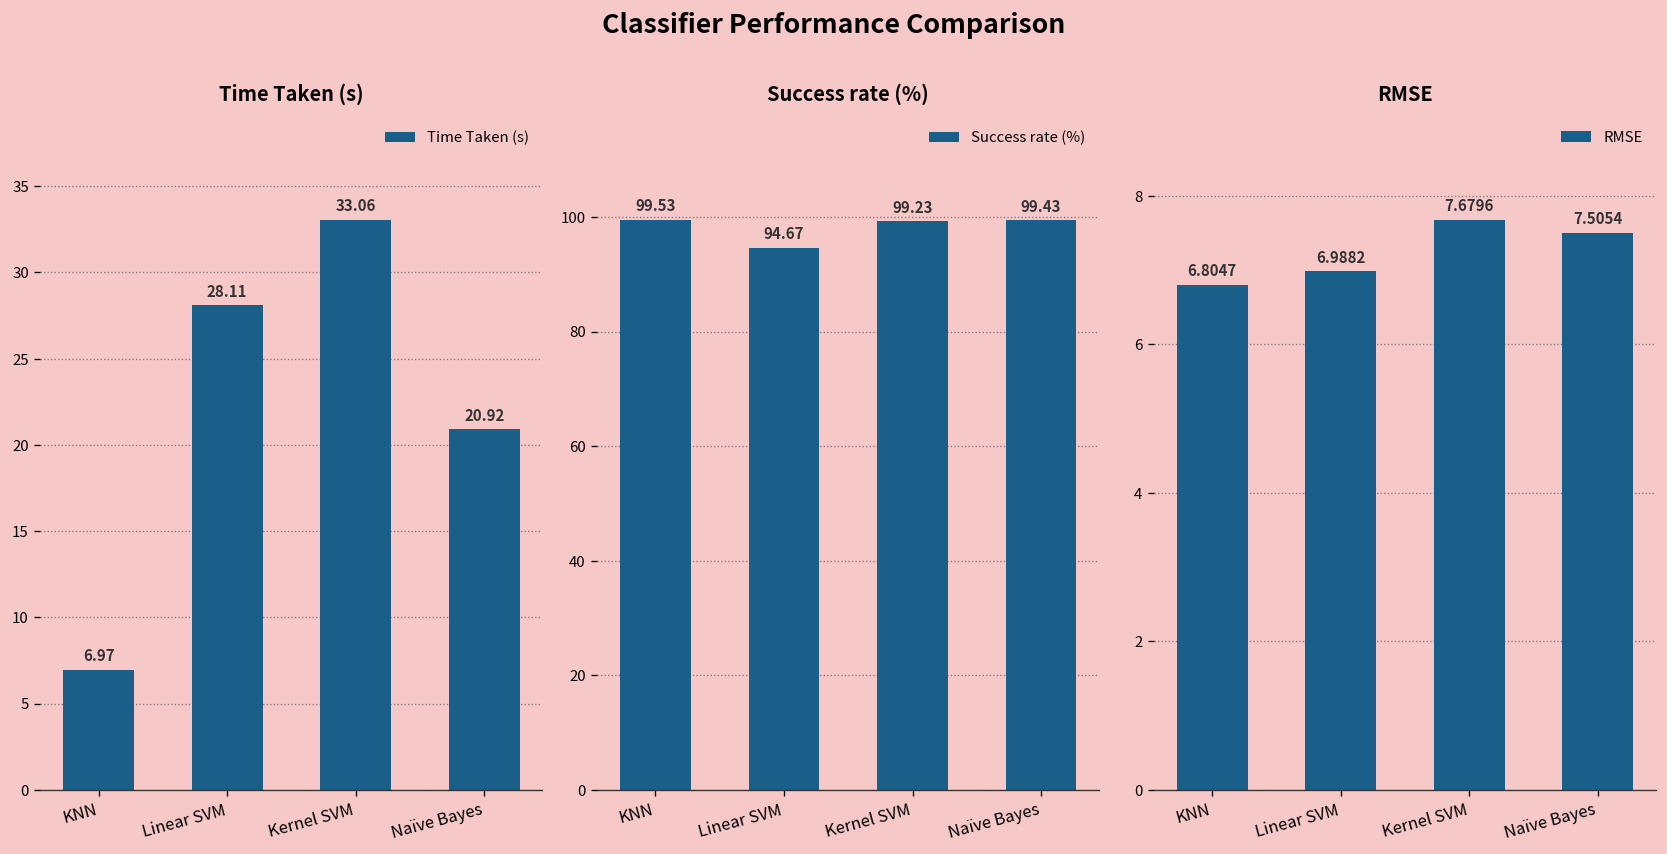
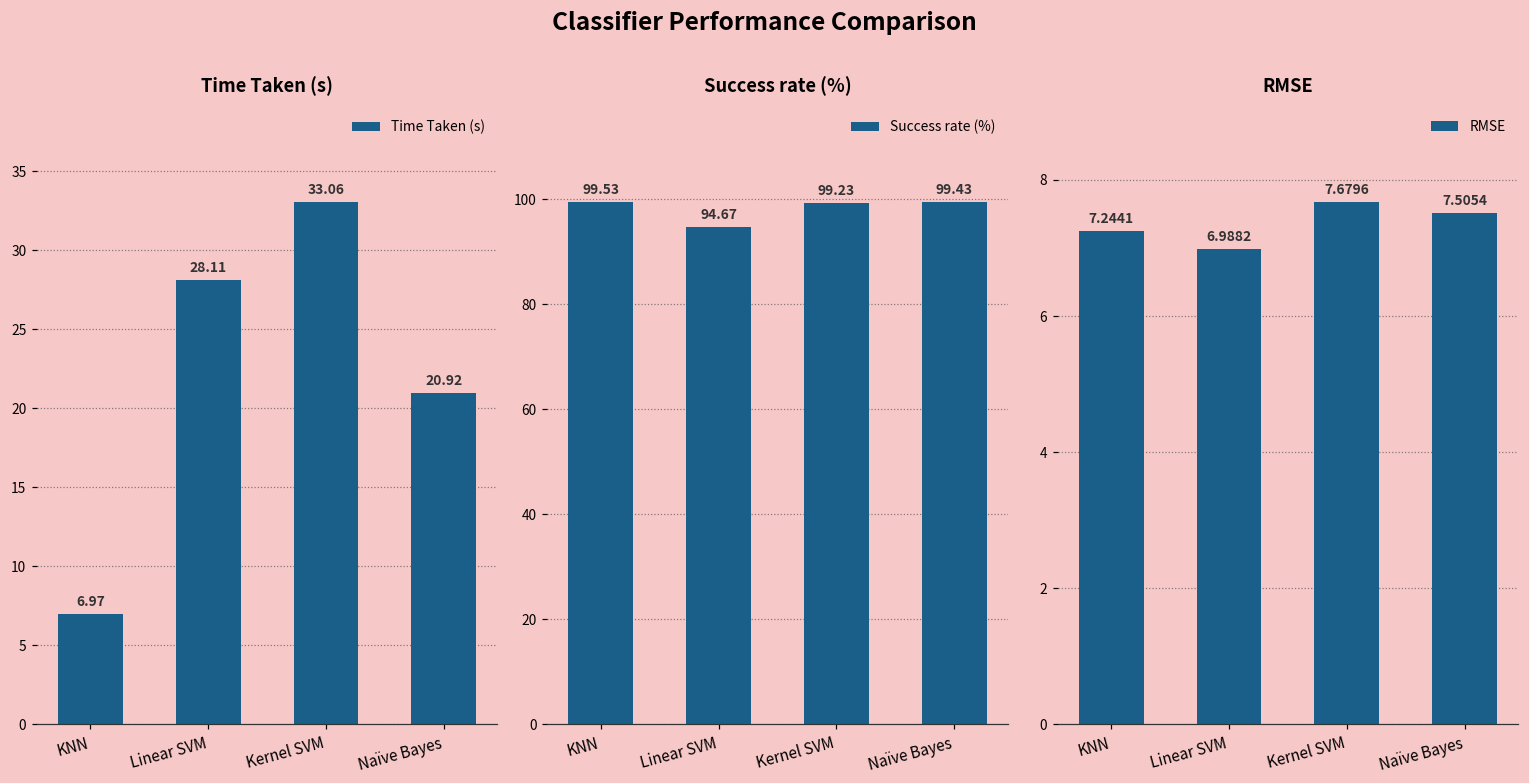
RMSE, KNN: 6.8047 -> 7.2441
